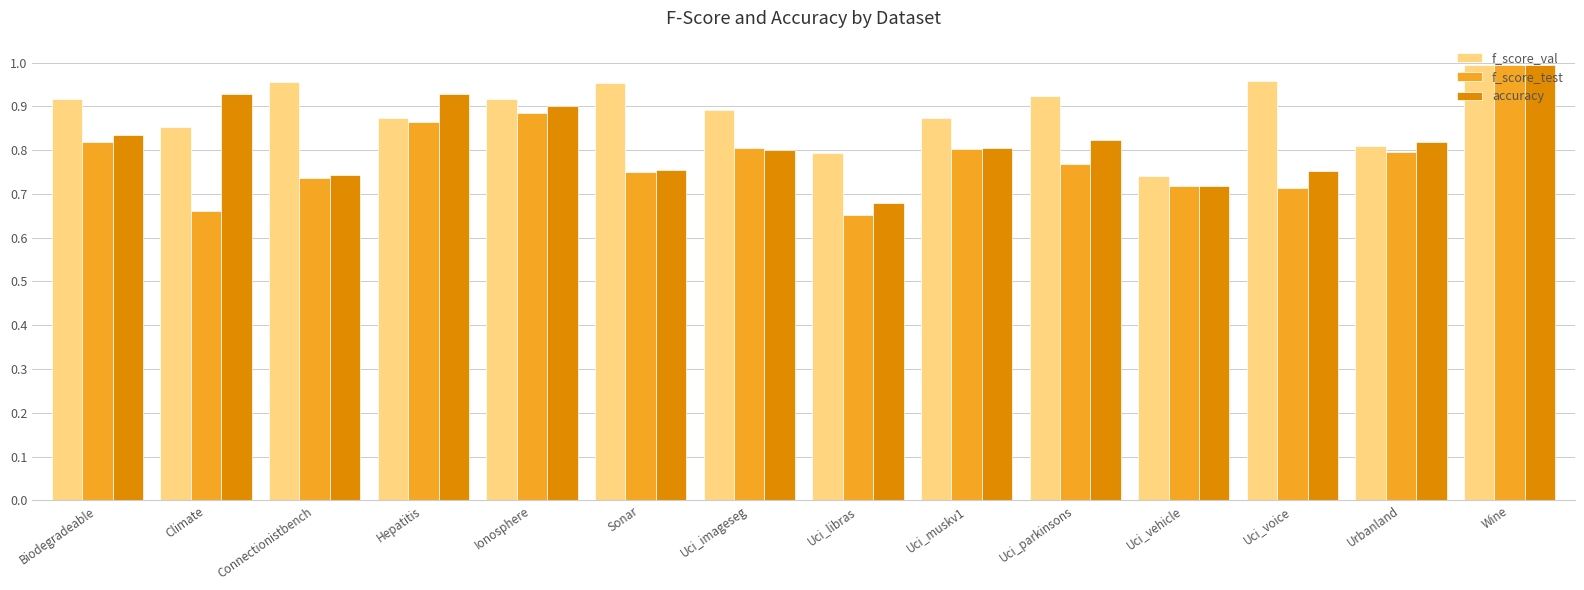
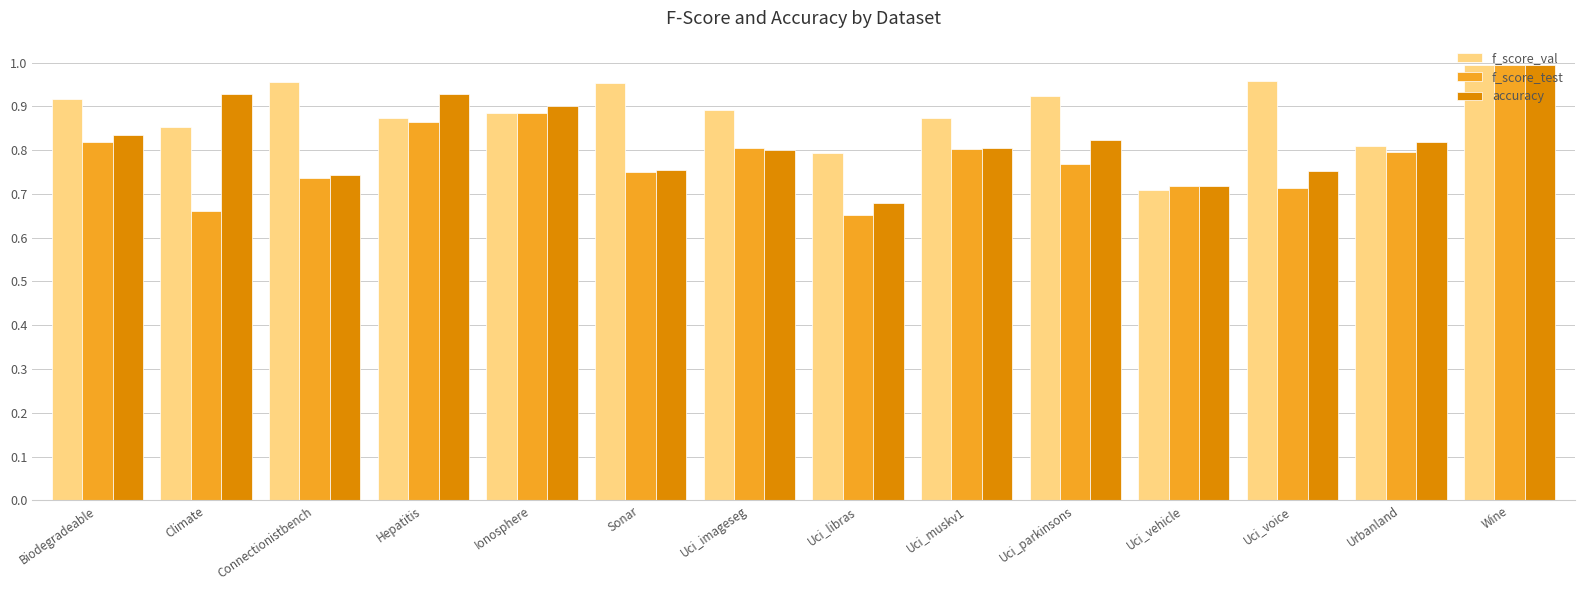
f_score_val, Ionosphere: 0.92 -> 0.88
f_score_val, Uci_vehicle: 0.74 -> 0.71
